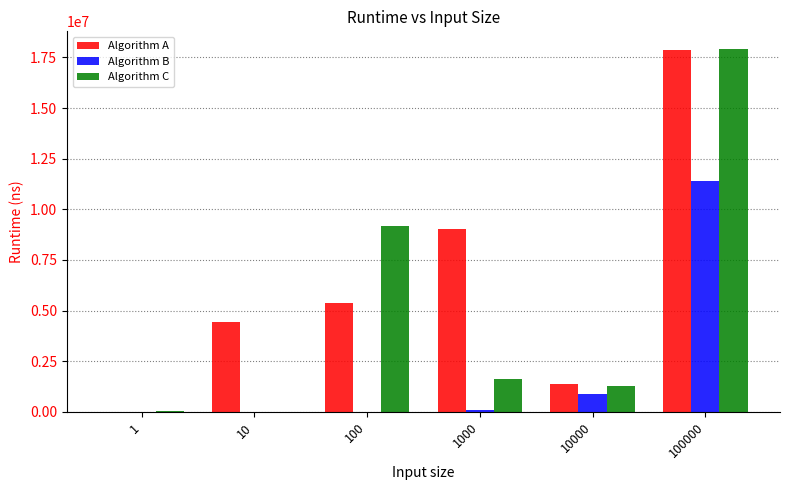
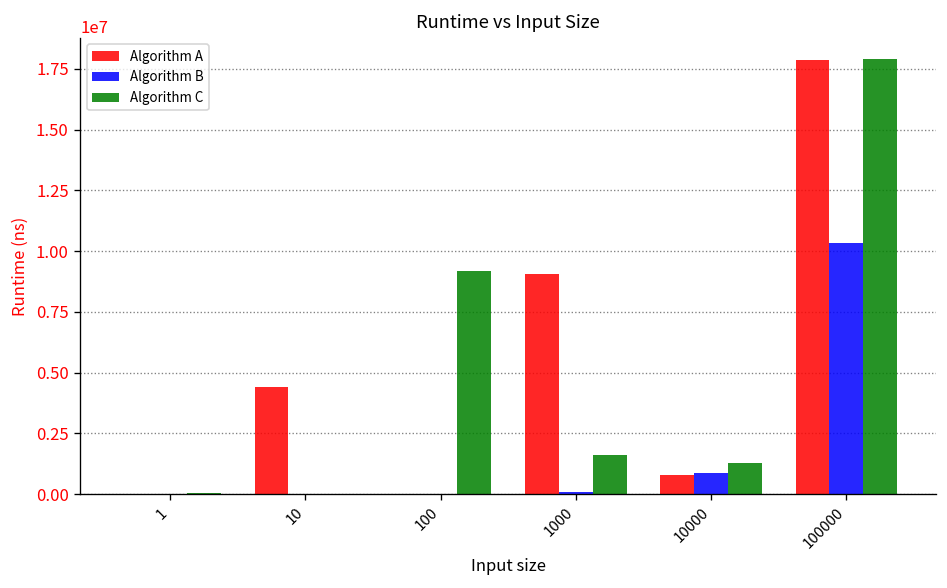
Algorithm A, 100: 5400000 -> 0
Algorithm A, 10000: 1400000 -> 800000
Algorithm B, 100000: 11400000 -> 10400000
